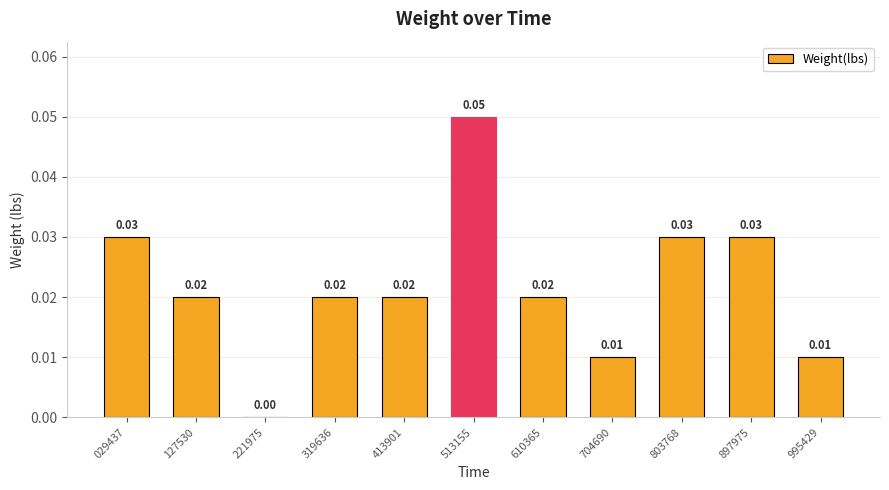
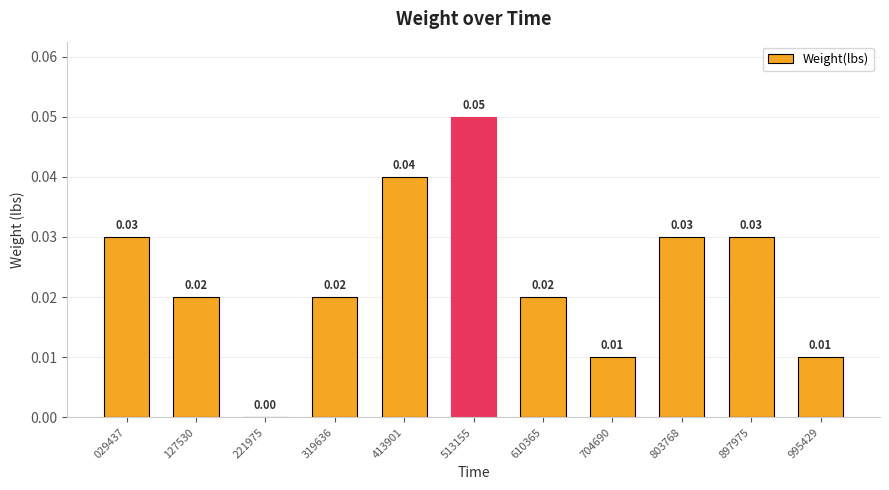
413901: 0.02 -> 0.04
